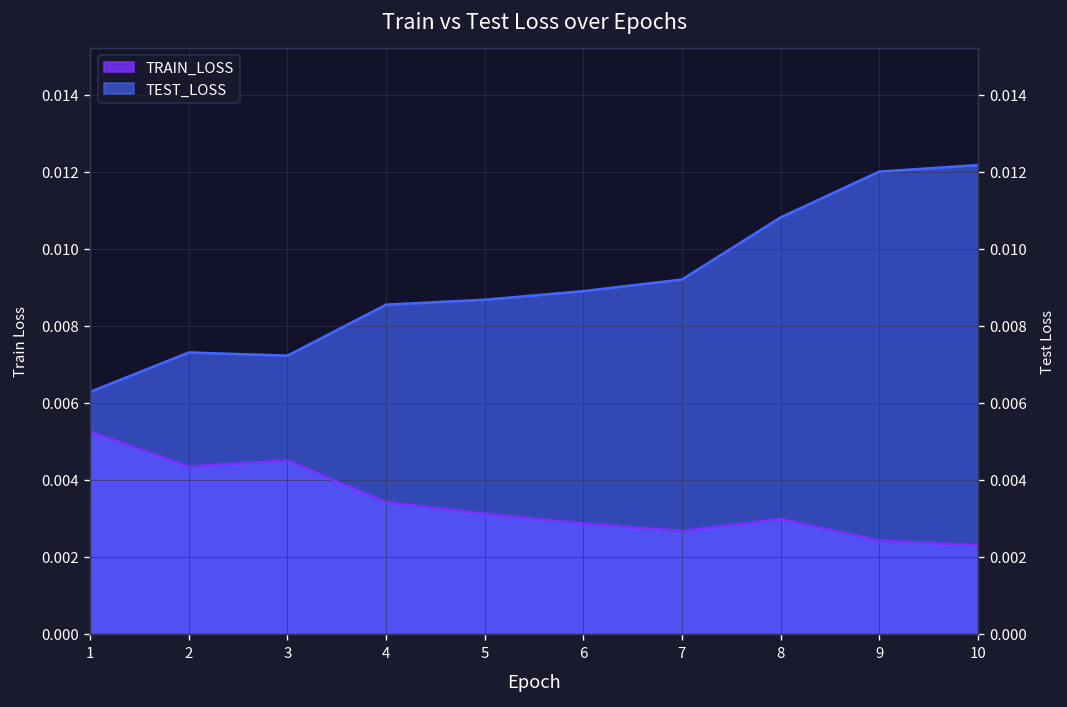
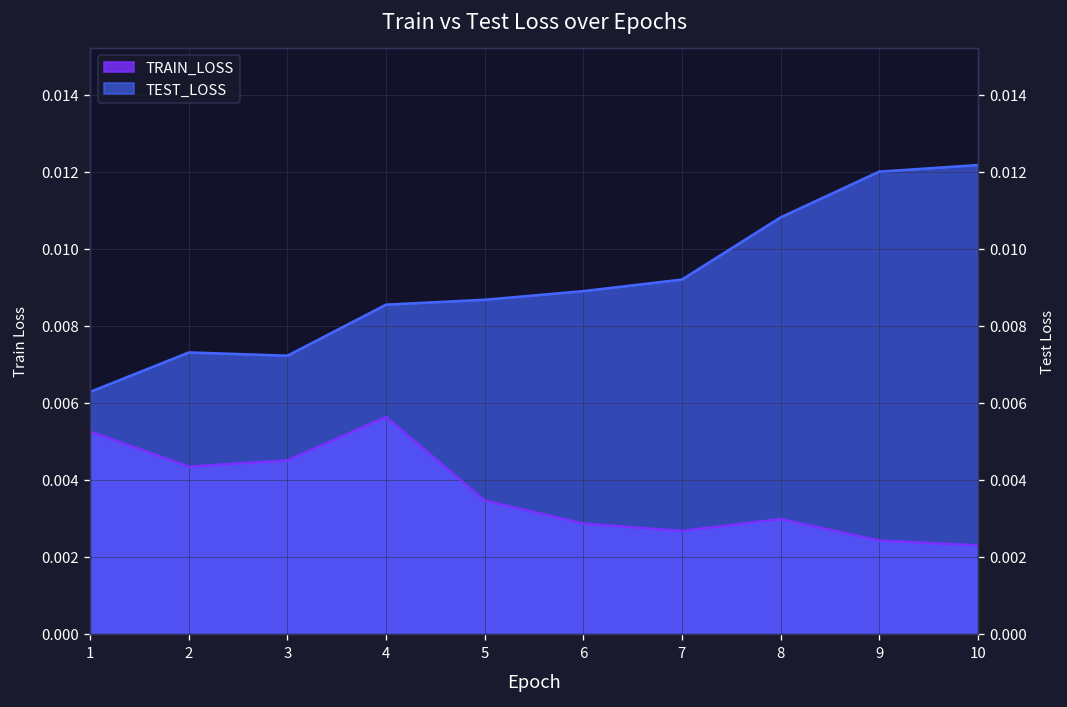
TRAIN_LOSS, 4: 0.0034 -> 0.0056
TRAIN_LOSS, 5: 0.0031 -> 0.0035
